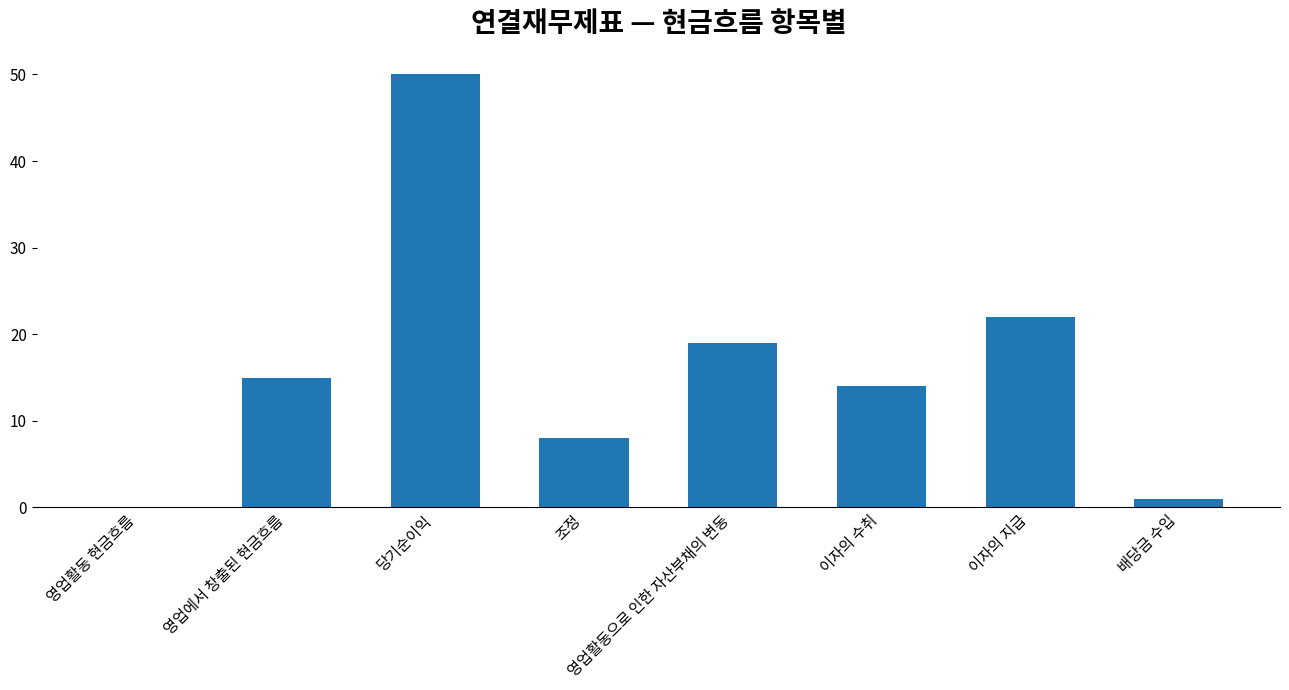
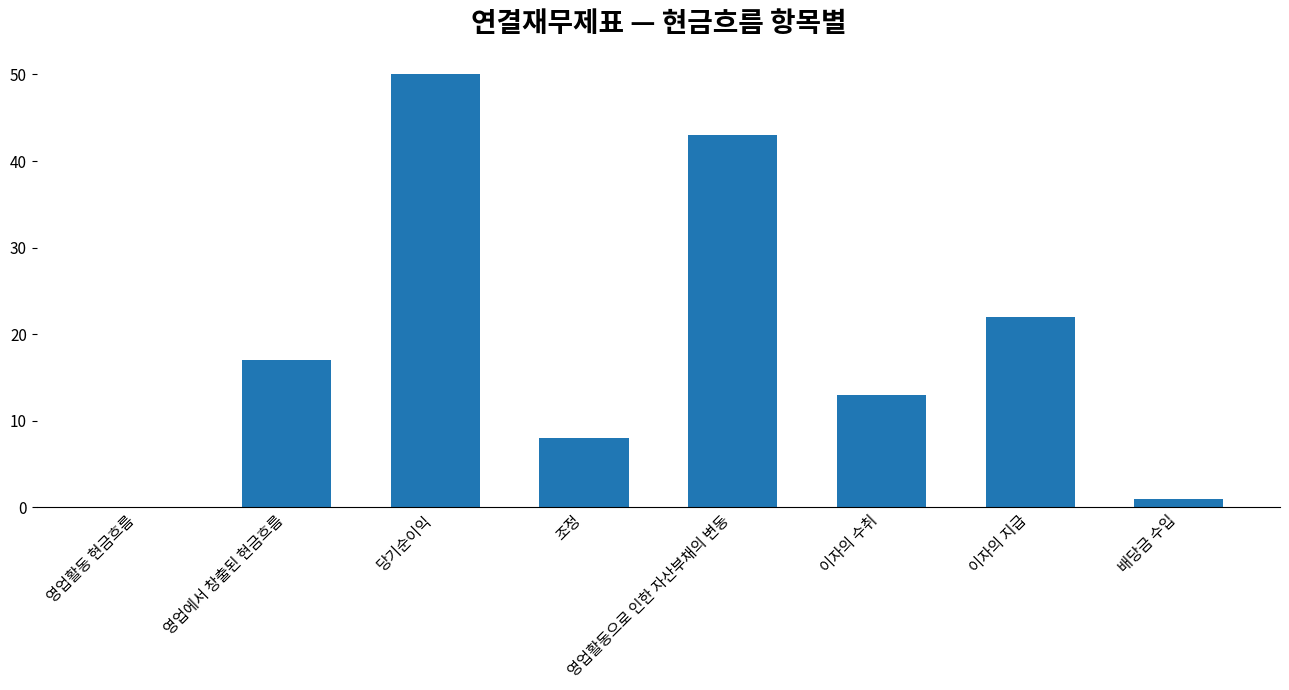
영업에서 창출된 현금흐름: 15 -> 17
영업활동으로 인한 자산부채의 변동: 19 -> 43
이자의 수취: 14 -> 13
